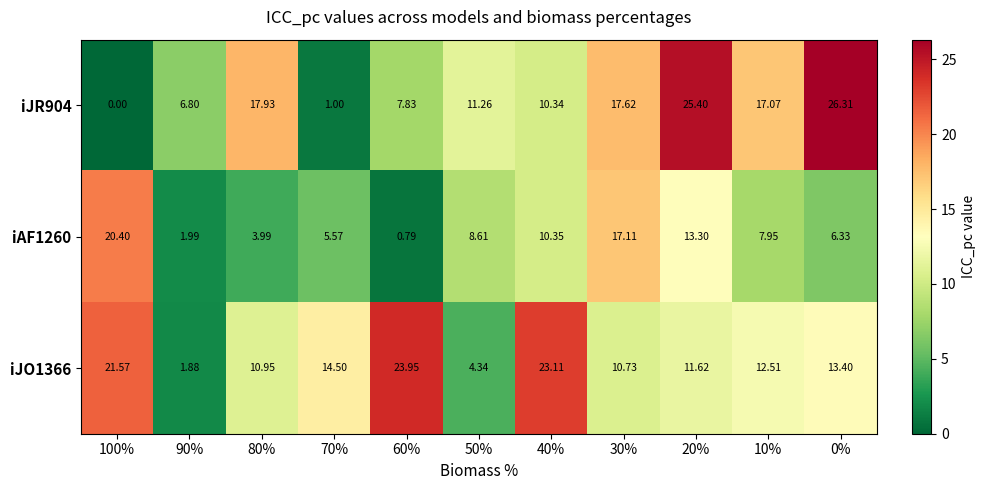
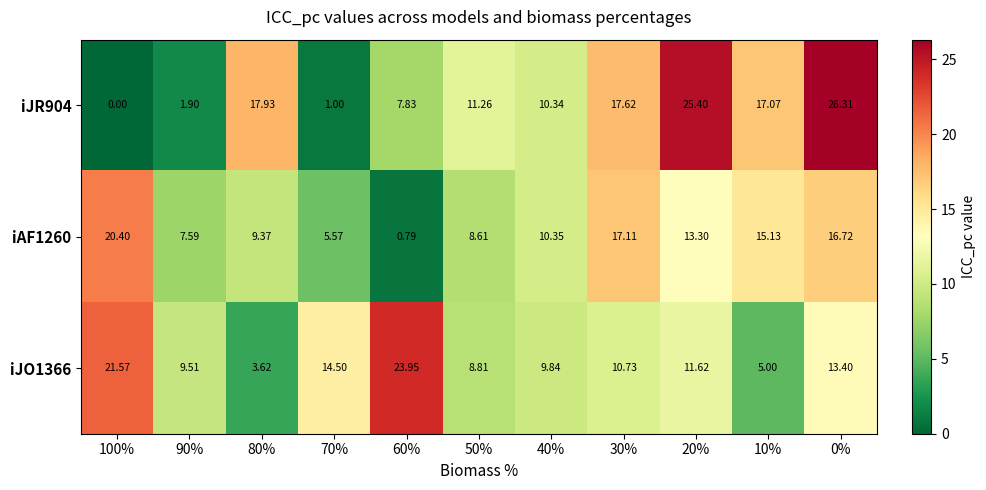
iJR904, 90%: 6.80 -> 1.90
iAF1260, 90%: 1.99 -> 7.59
iAF1260, 80%: 3.99 -> 9.37
iAF1260, 10%: 7.95 -> 15.13
iAF1260, 0%: 6.33 -> 16.72
iJO1366, 90%: 1.88 -> 9.51
iJO1366, 80%: 10.95 -> 3.62
iJO1366, 50%: 4.34 -> 8.81
iJO1366, 40%: 23.11 -> 9.84
iJO1366, 10%: 12.51 -> 5.00
